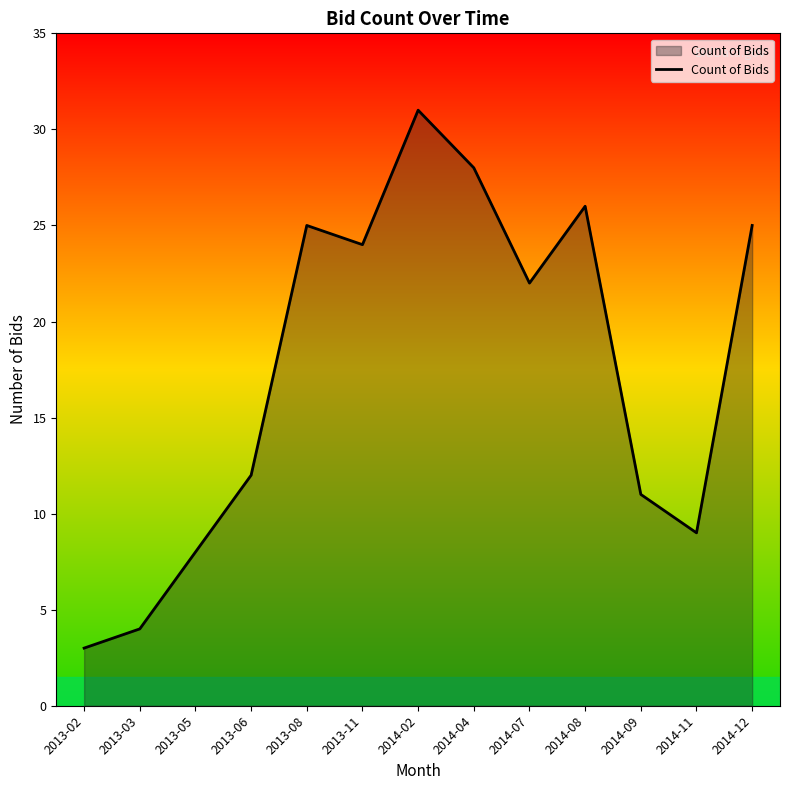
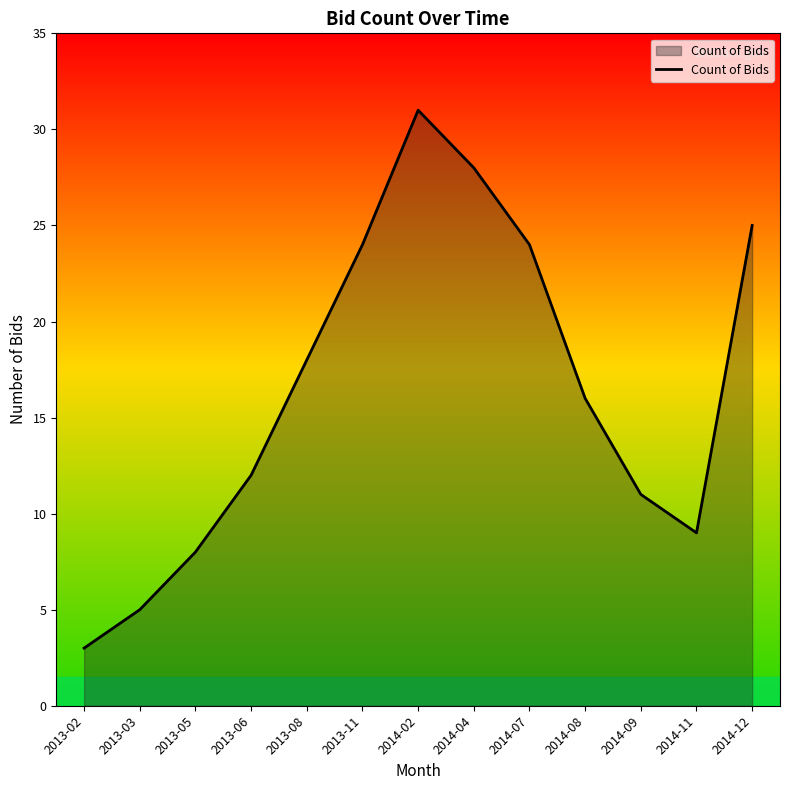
2013-03: 4 -> 5
2013-08: 25 -> 18
2014-07: 22 -> 24
2014-08: 26 -> 16
